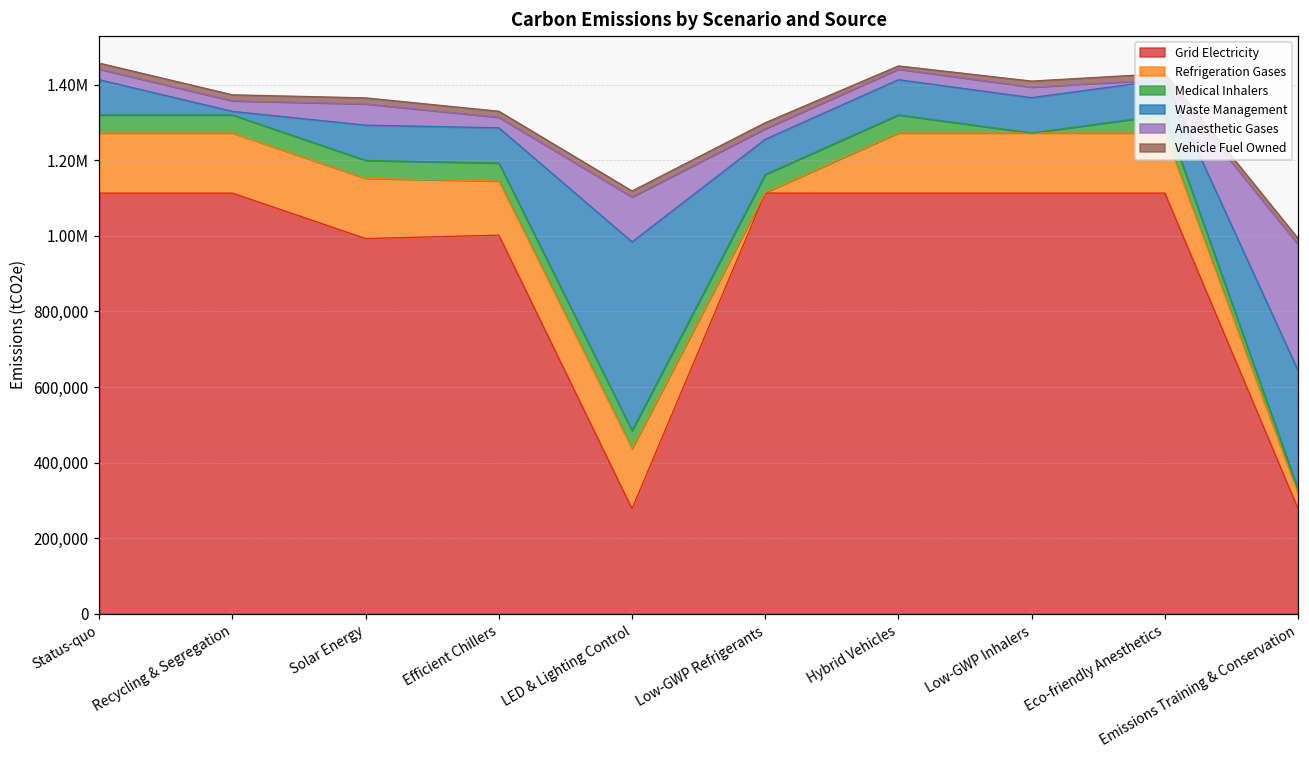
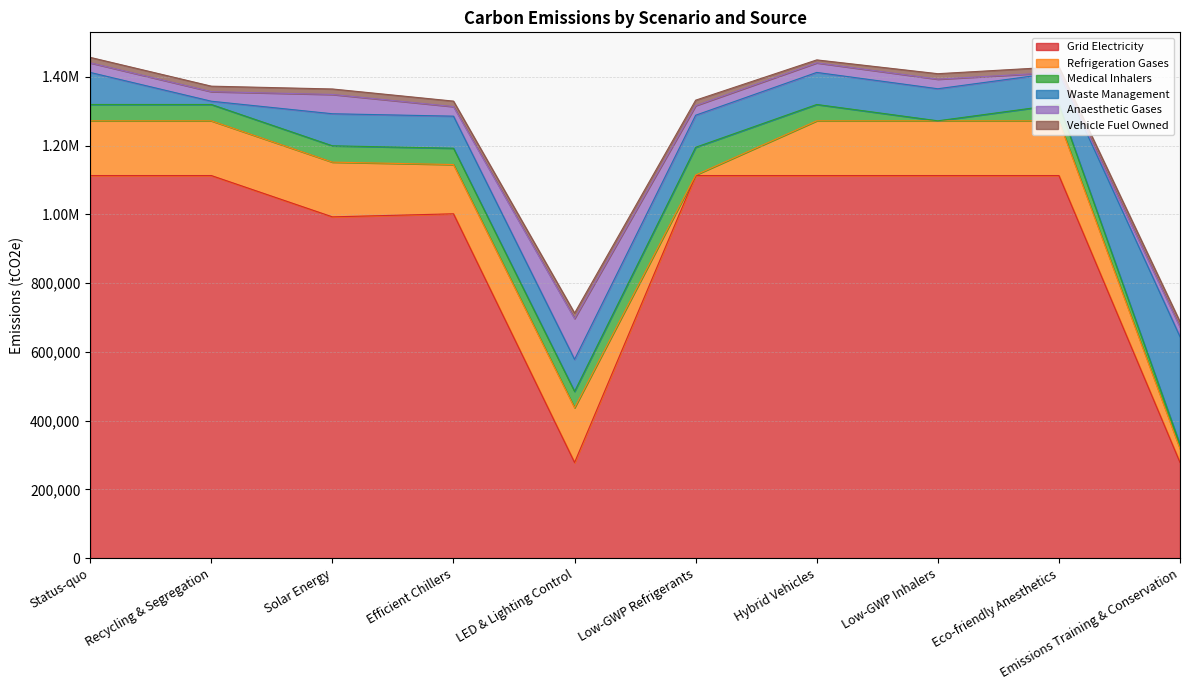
Waste Management, LED & Lighting Control: 500,000 -> 90,000
Medical Inhalers, Low-GWP Refrigerants: 50,000 -> 80,000
Anaesthetic Gases, Emissions Training & Conservation: 330,000 -> 30,000
